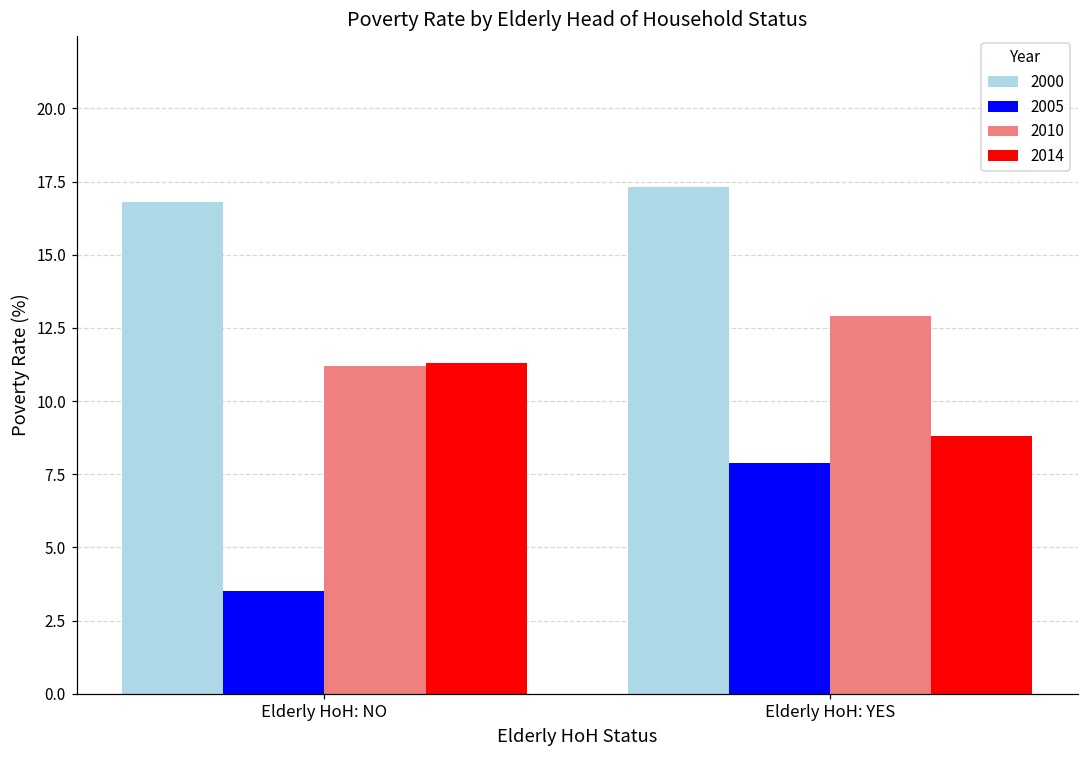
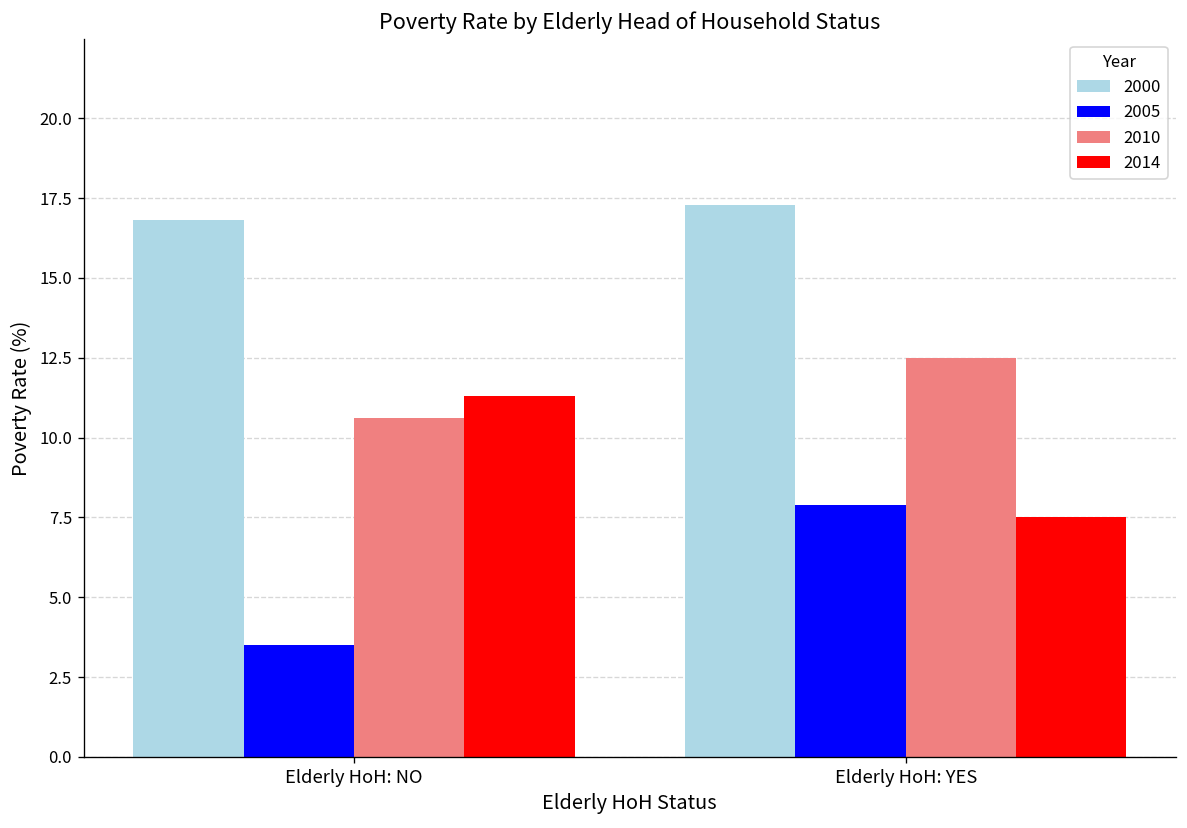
2010, Elderly HoH: NO: 11.2 -> 10.6
2010, Elderly HoH: YES: 12.9 -> 12.5
2014, Elderly HoH: YES: 8.8 -> 7.5
